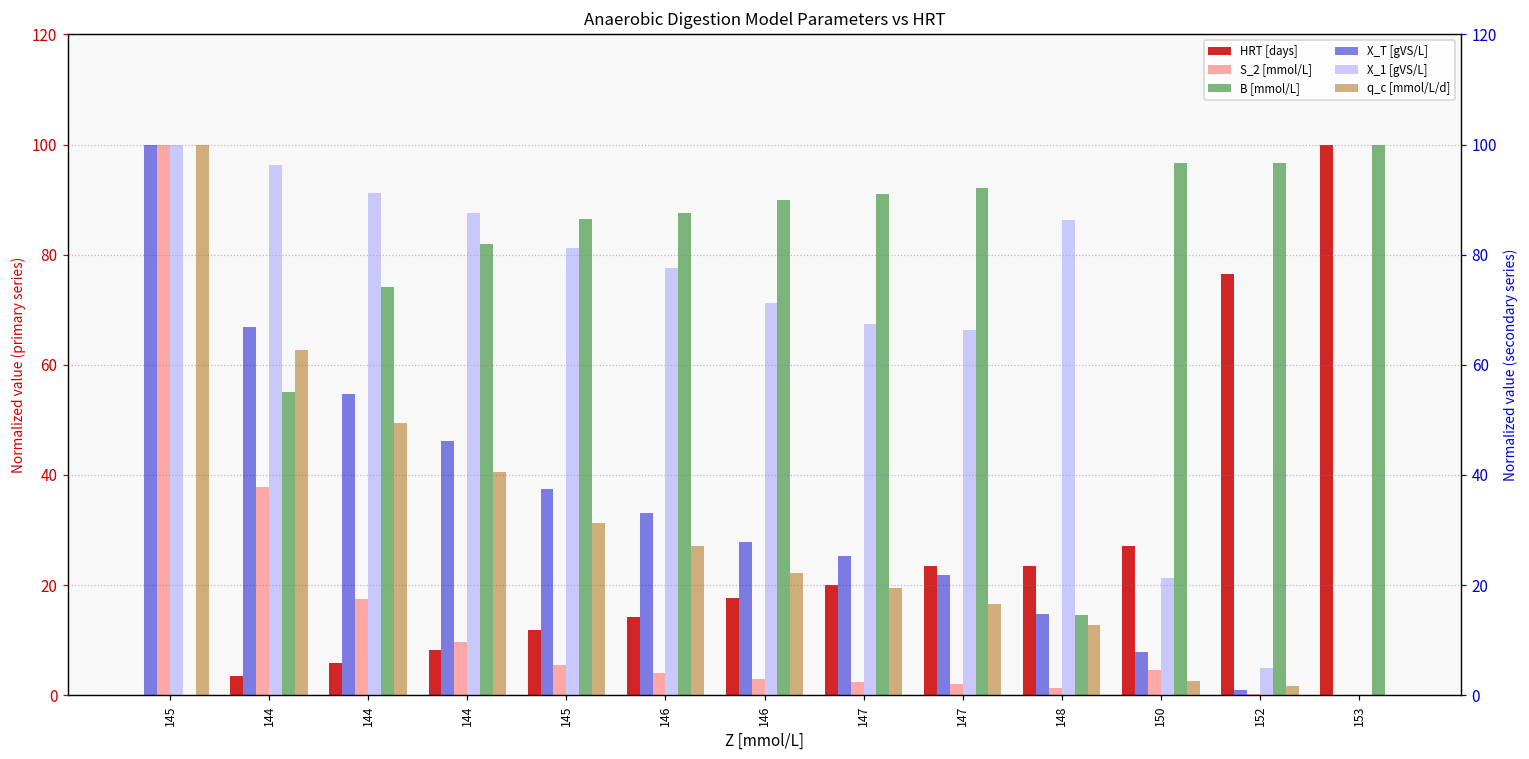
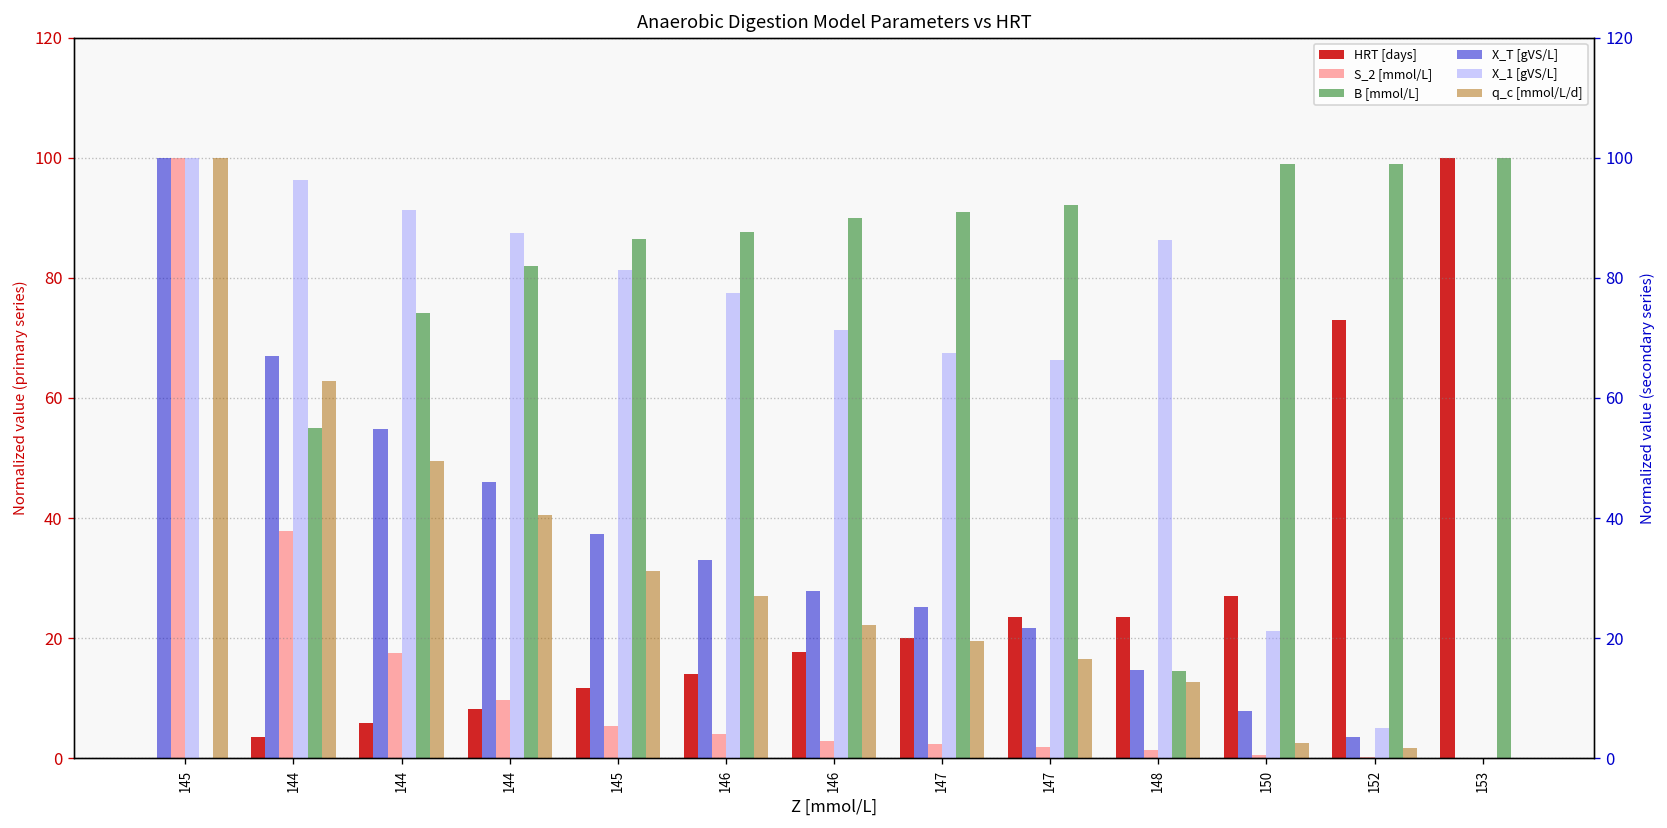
S_2 [mmol/L], 150: 5 -> 0
B [mmol/L], 150: 97 -> 99
HRT [days], 152: 76 -> 73
B [mmol/L], 152: 97 -> 99
X_T [gVS/L], 152: 1 -> 3
